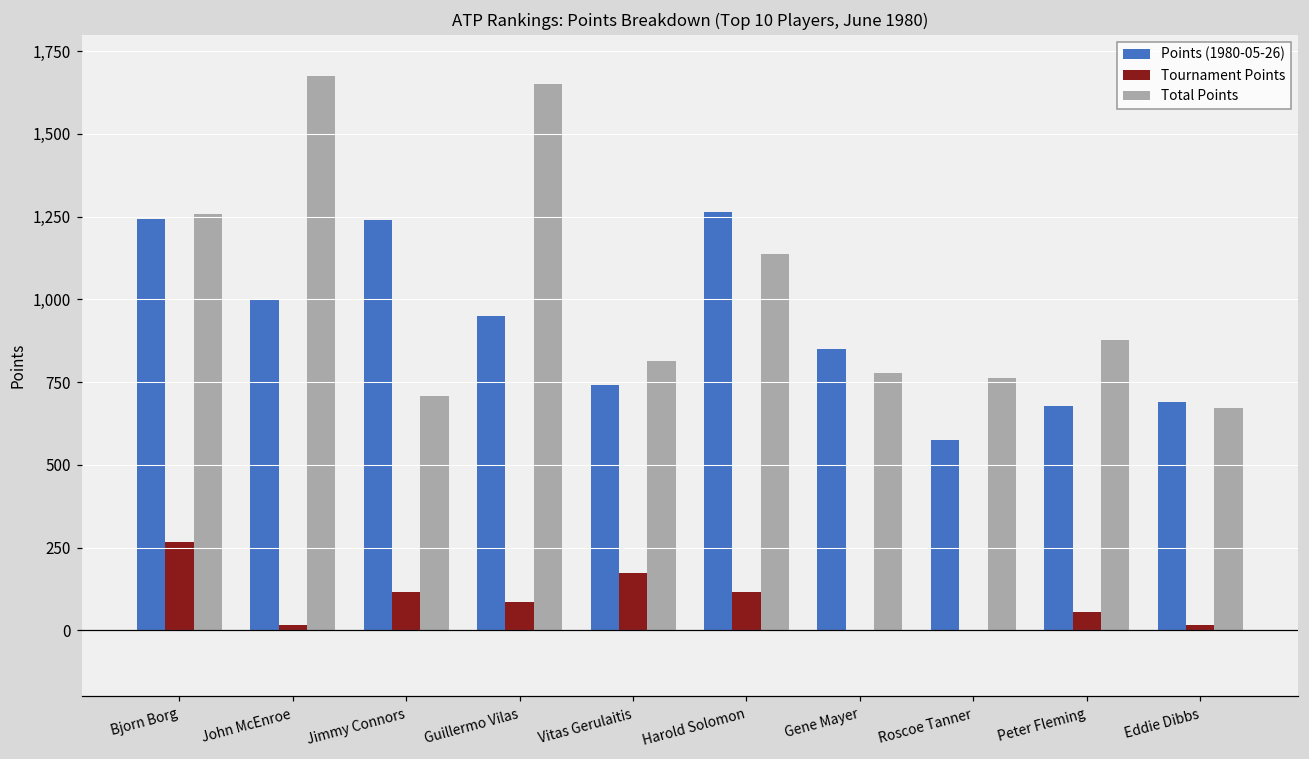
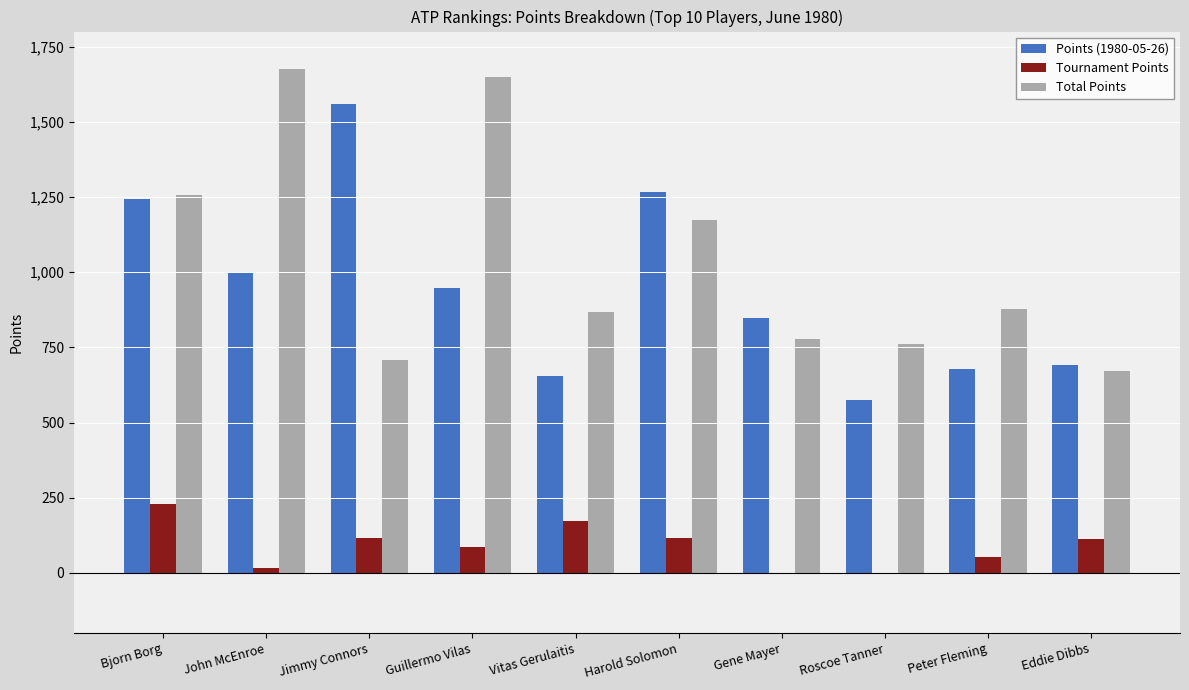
Tournament Points, Bjorn Borg: 270 -> 230
Points (1980-05-26), Jimmy Connors: 1,240 -> 1,560
Points (1980-05-26), Vitas Gerulaitis: 740 -> 660
Total Points, Vitas Gerulaitis: 810 -> 870
Total Points, Harold Solomon: 1,140 -> 1,170
Tournament Points, Eddie Dibbs: 20 -> 110
